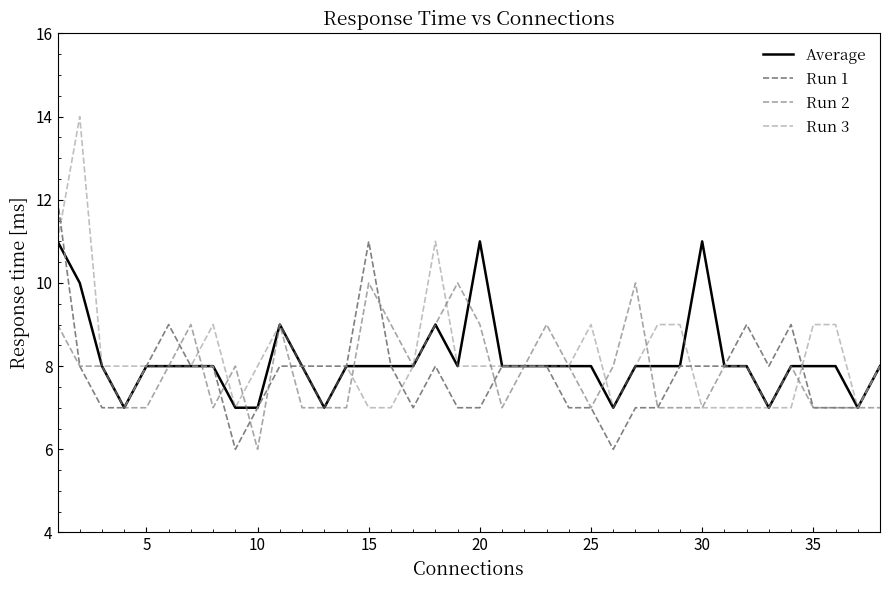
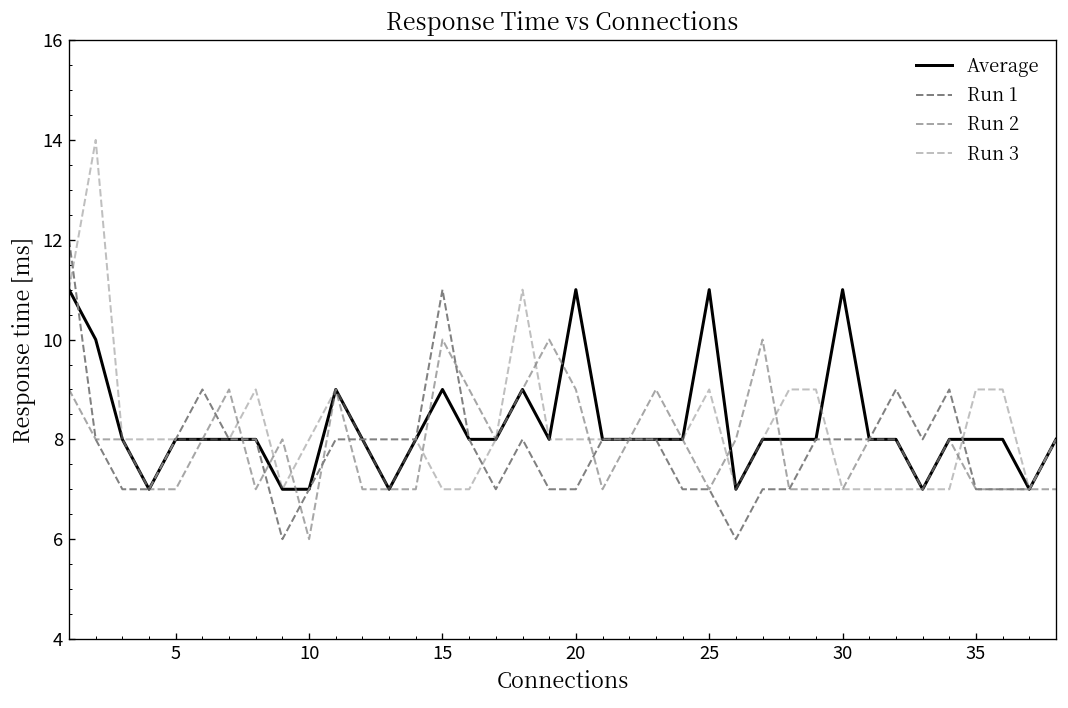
Average, 15: 8 -> 9
Average, 25: 8 -> 11
